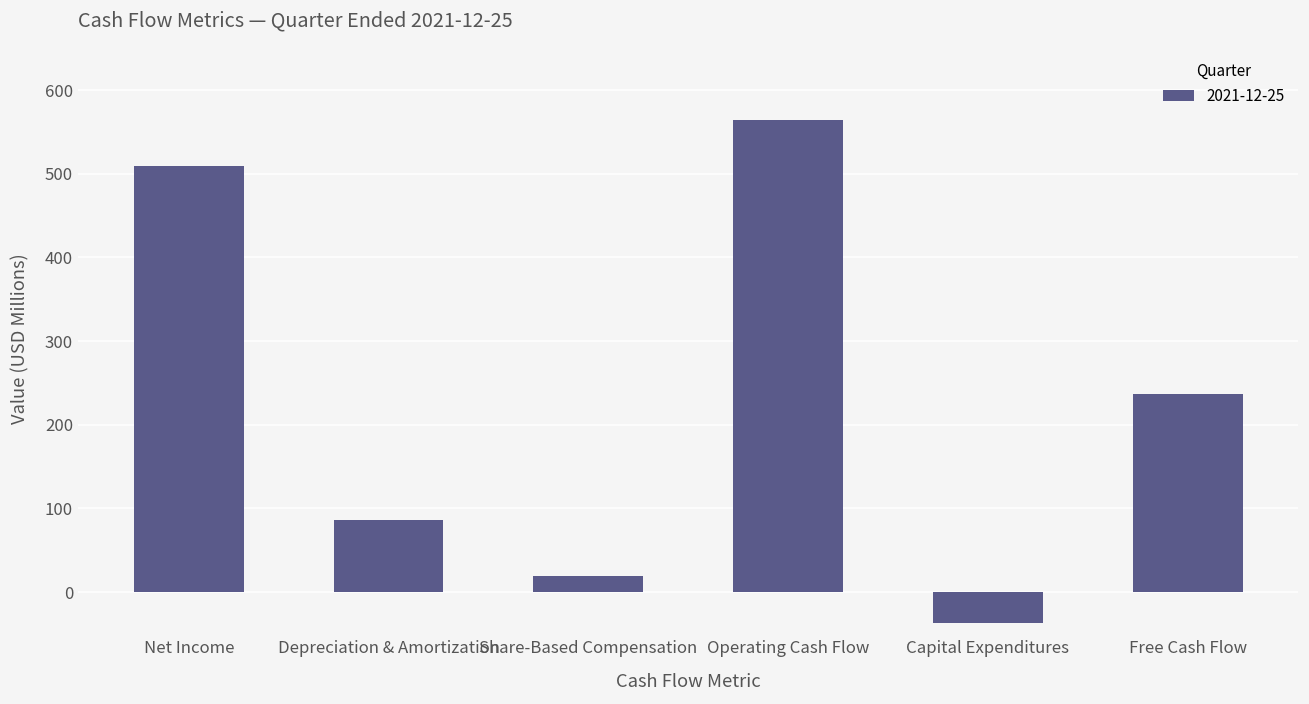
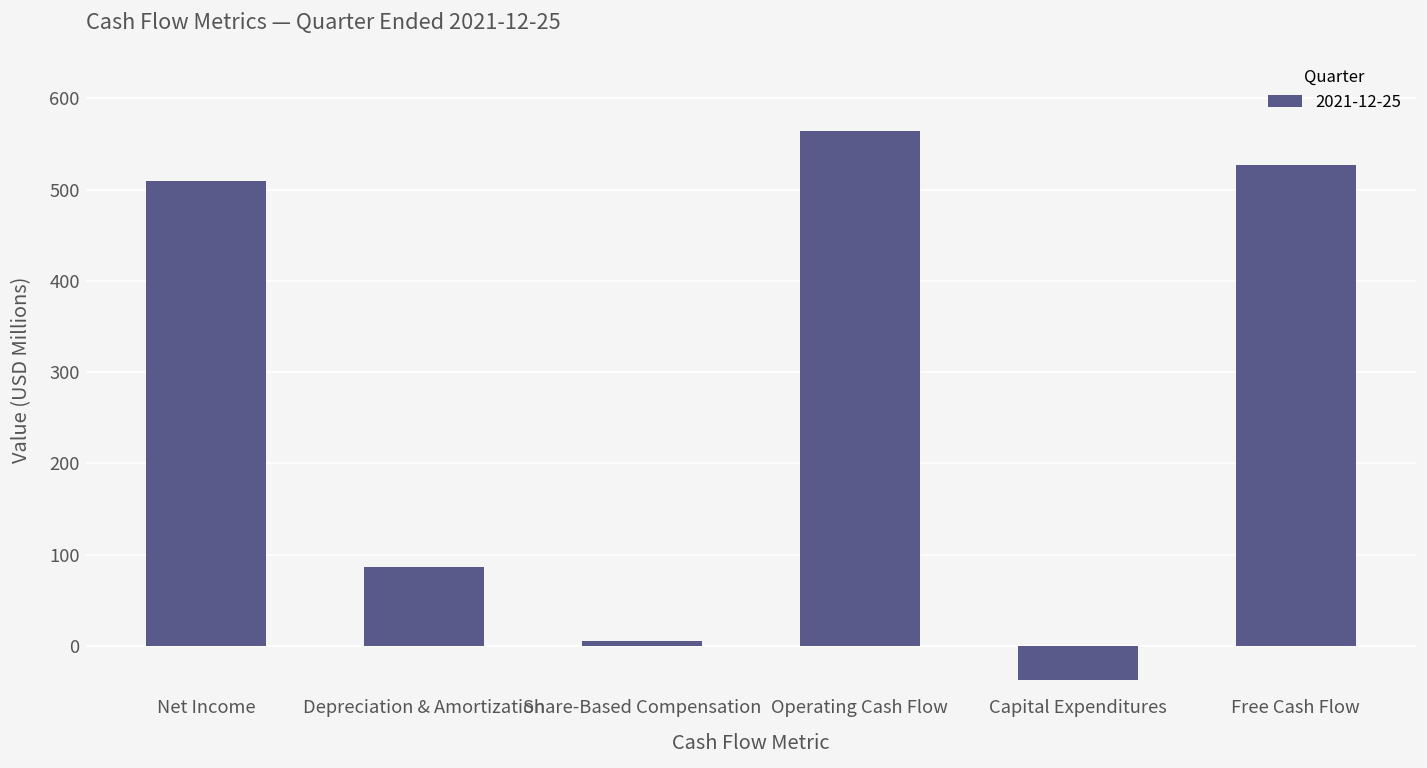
Share-Based Compensation: 20 -> 10
Free Cash Flow: 240 -> 530
